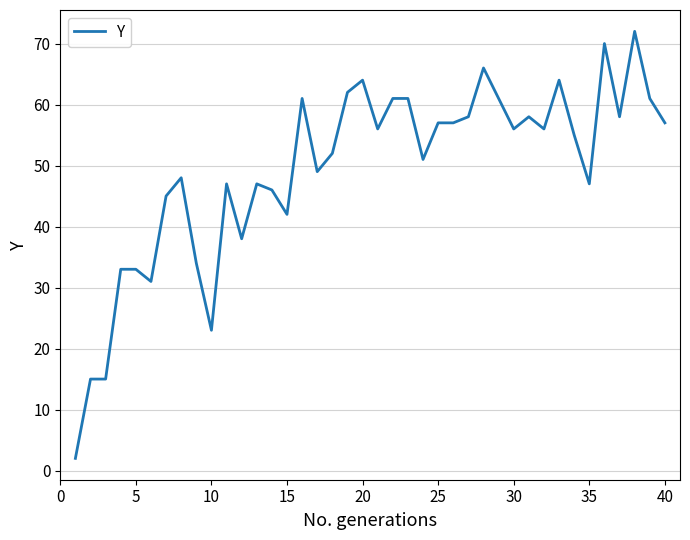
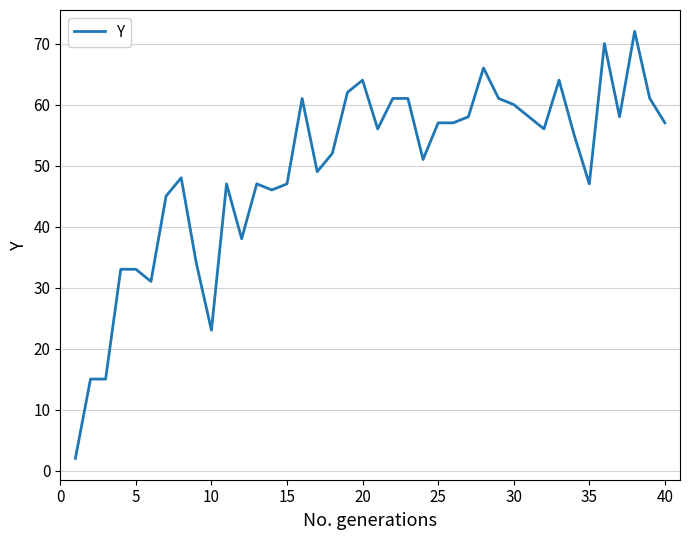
15: 42 -> 47
30: 56 -> 60
